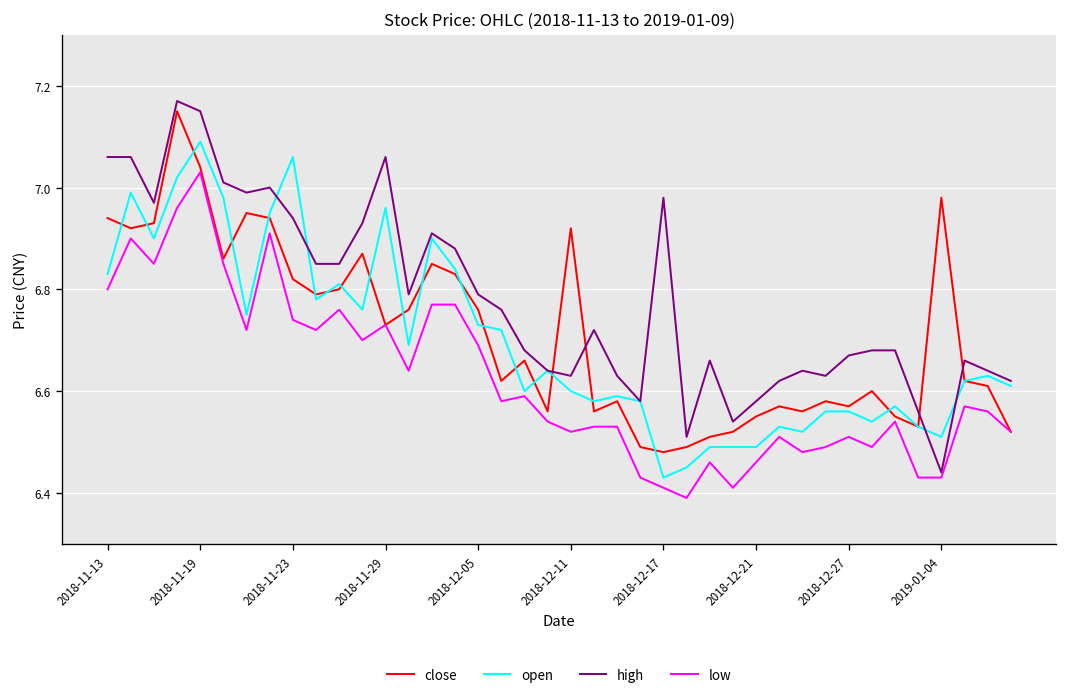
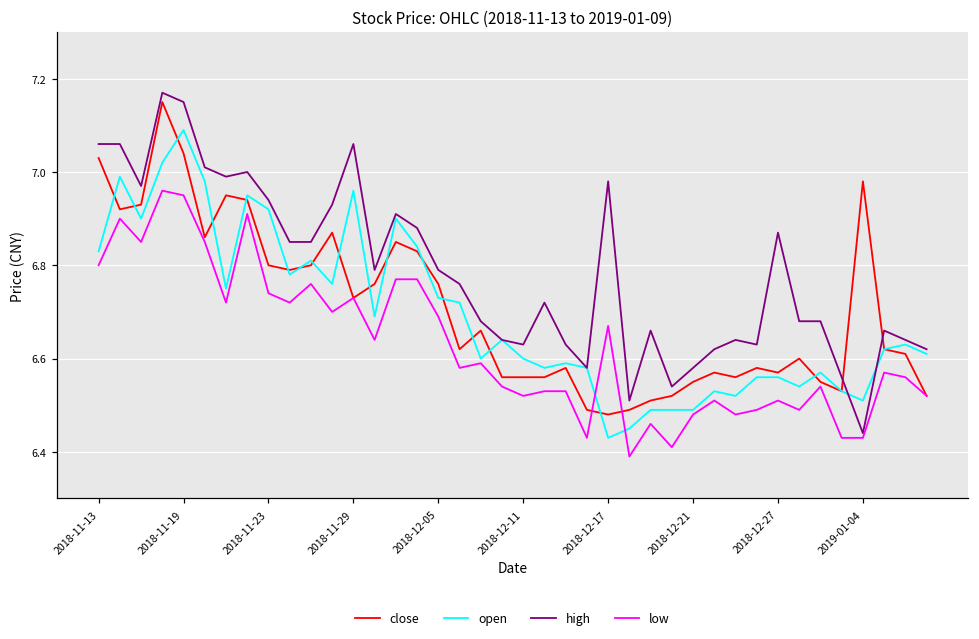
close, 2018-11-13: 6.94 -> 7.03
low, 2018-11-19: 7.03 -> 6.95
close, 2018-11-23: 6.82 -> 6.80
open, 2018-11-23: 7.06 -> 6.92
close, 2018-12-11: 6.92 -> 6.56
low, 2018-12-17: 6.41 -> 6.67
low, 2018-12-21: 6.46 -> 6.48
high, 2018-12-27: 6.67 -> 6.87
